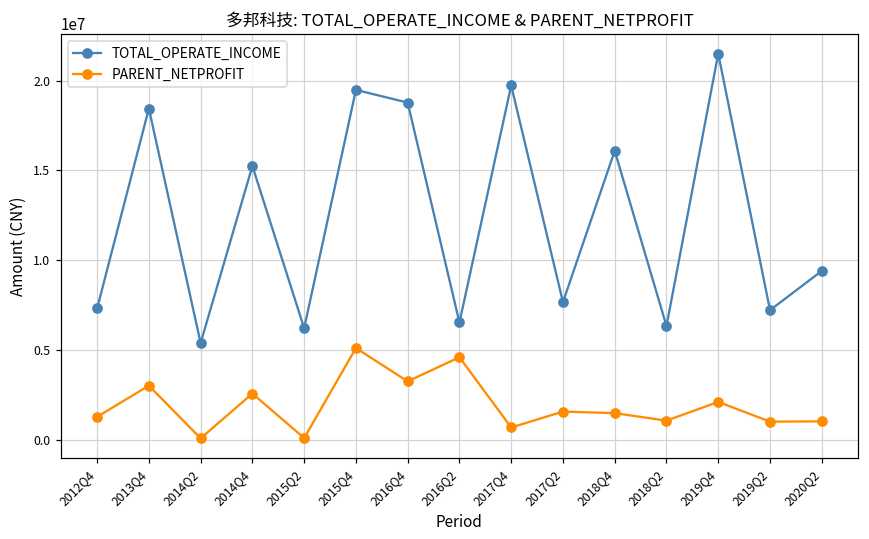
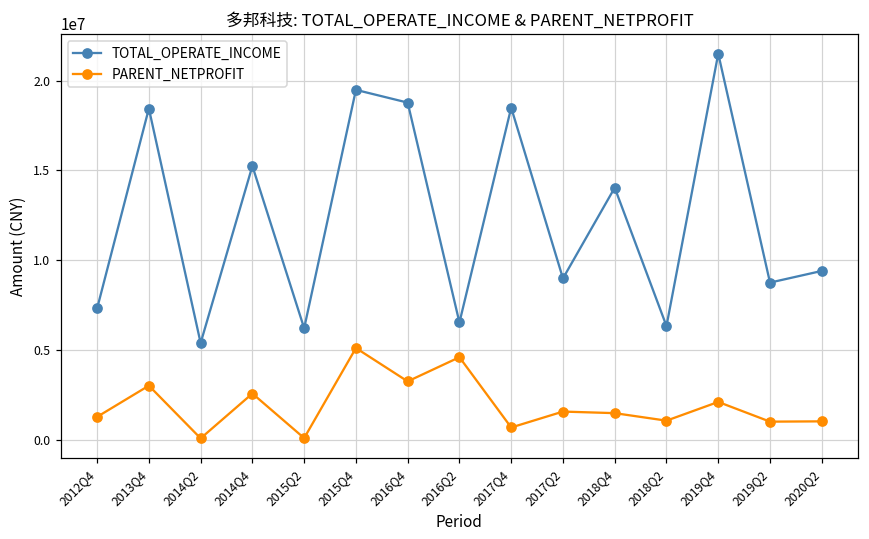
TOTAL_OPERATE_INCOME, 2017Q4: 19700000 -> 18500000
TOTAL_OPERATE_INCOME, 2017Q2: 7700000 -> 9000000
TOTAL_OPERATE_INCOME, 2018Q4: 16100000 -> 14000000
TOTAL_OPERATE_INCOME, 2019Q2: 7200000 -> 8700000
